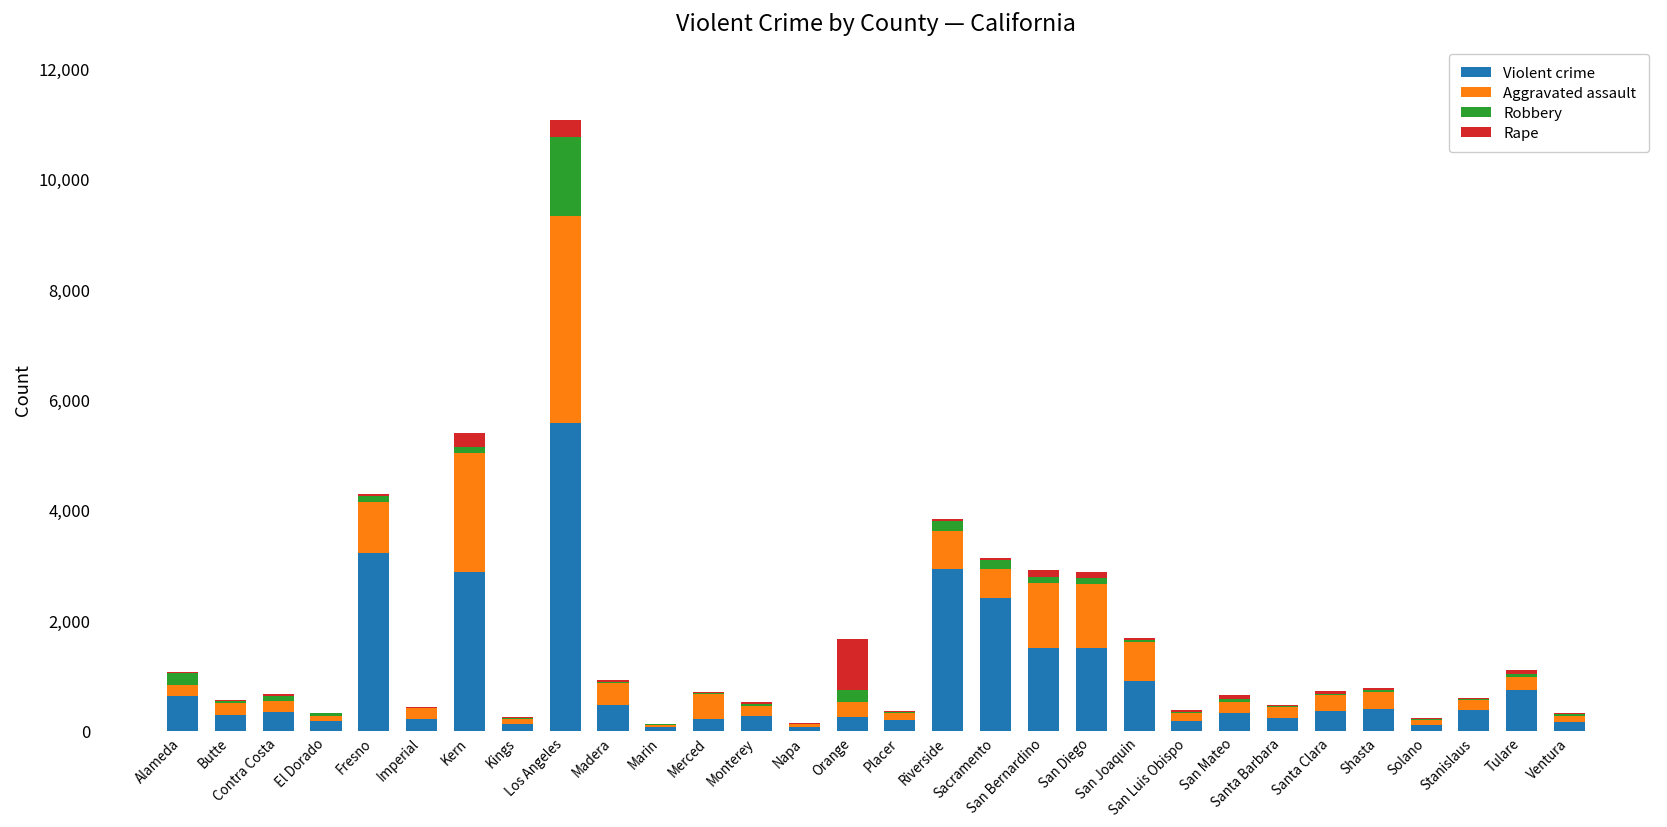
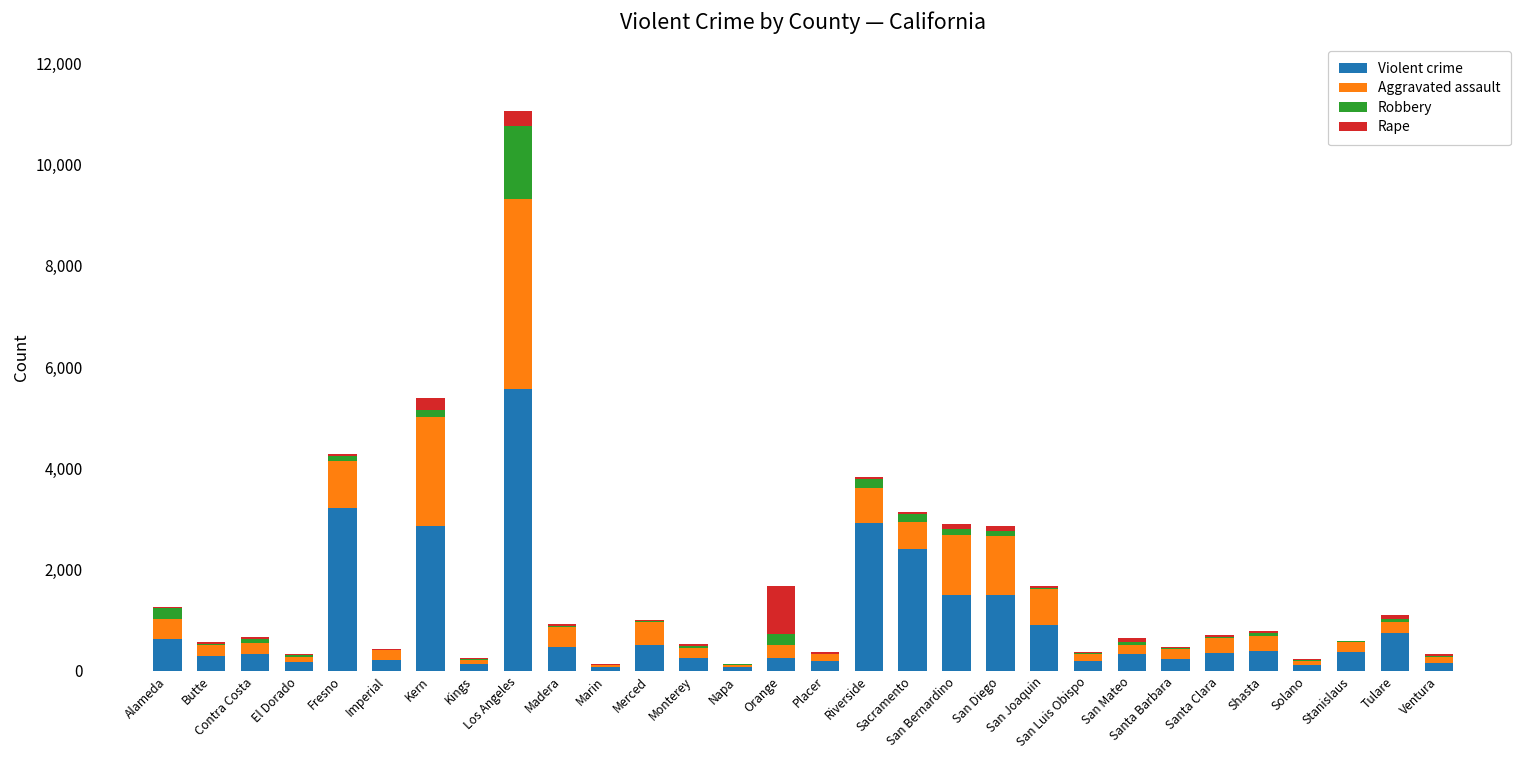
Aggravated assault, Alameda: 200 -> 400
Violent crime, Merced: 200 -> 500
